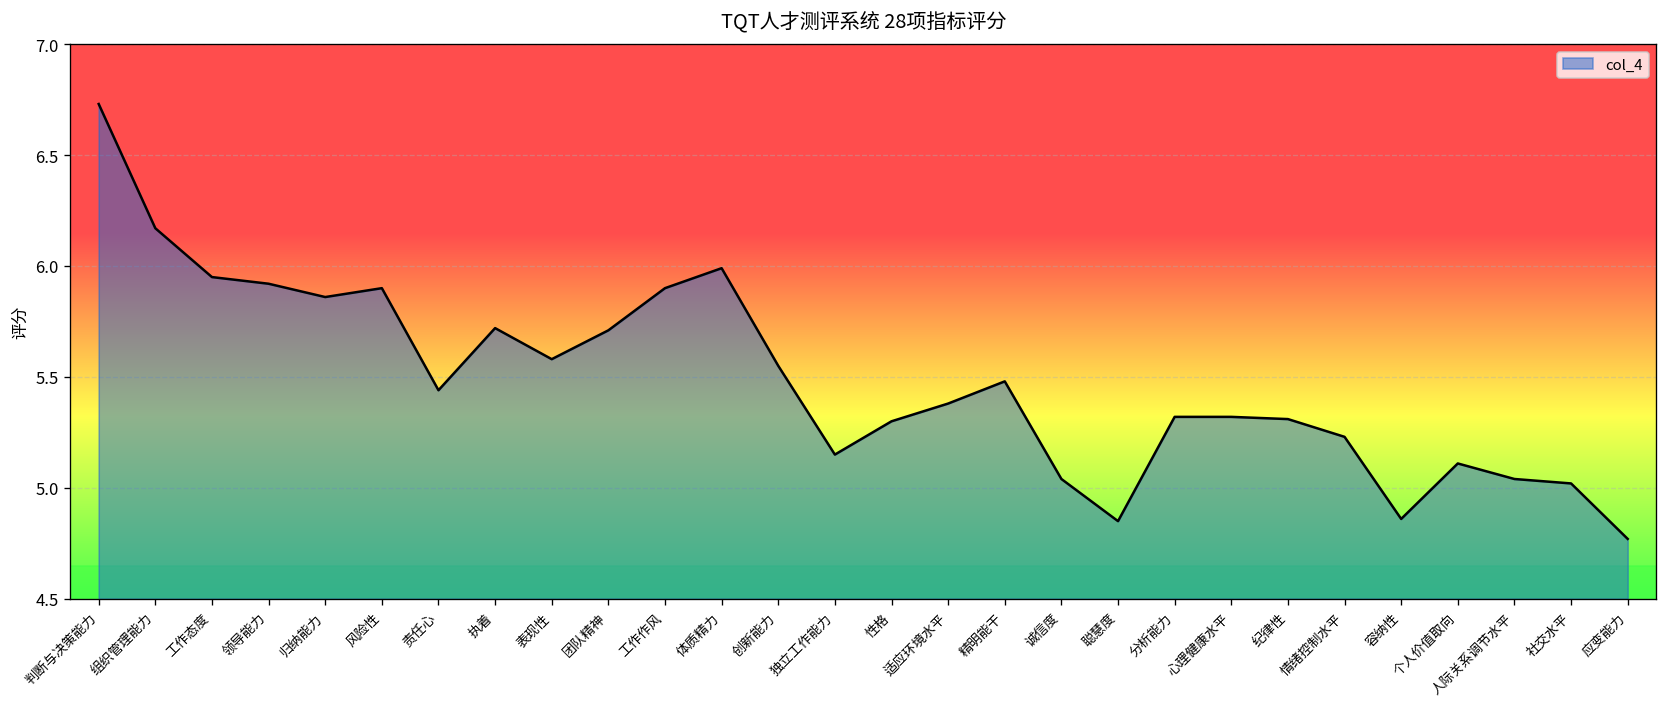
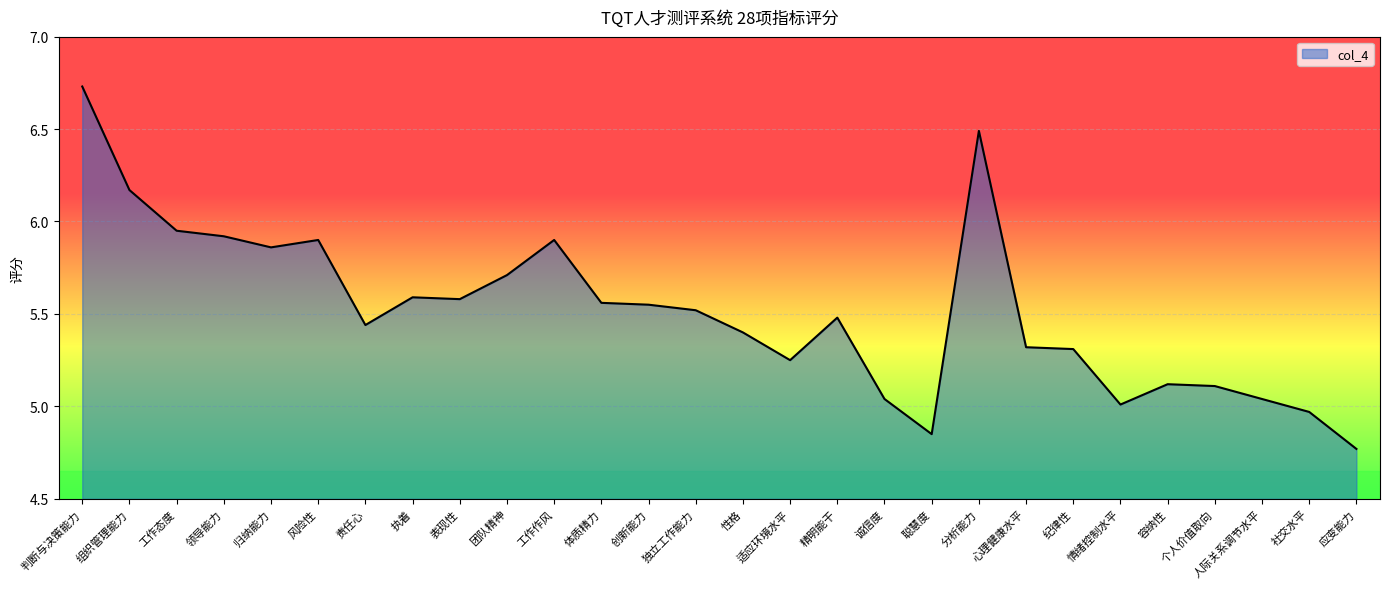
执着: 5.72 -> 5.59
体质精力: 5.99 -> 5.56
独立工作能力: 5.15 -> 5.52
性格: 5.3 -> 5.4
适应环境水平: 5.38 -> 5.25
分析能力: 5.32 -> 6.49
情绪控制水平: 5.23 -> 5.01
容纳性: 4.86 -> 5.12
社交水平: 5.02 -> 4.97
